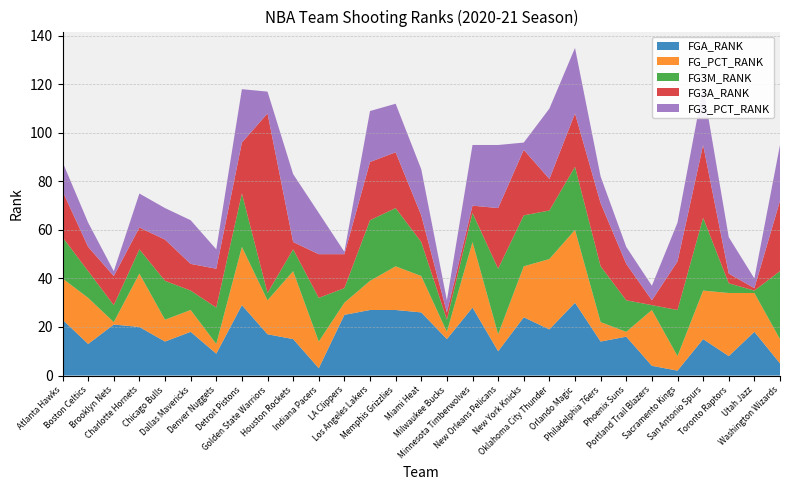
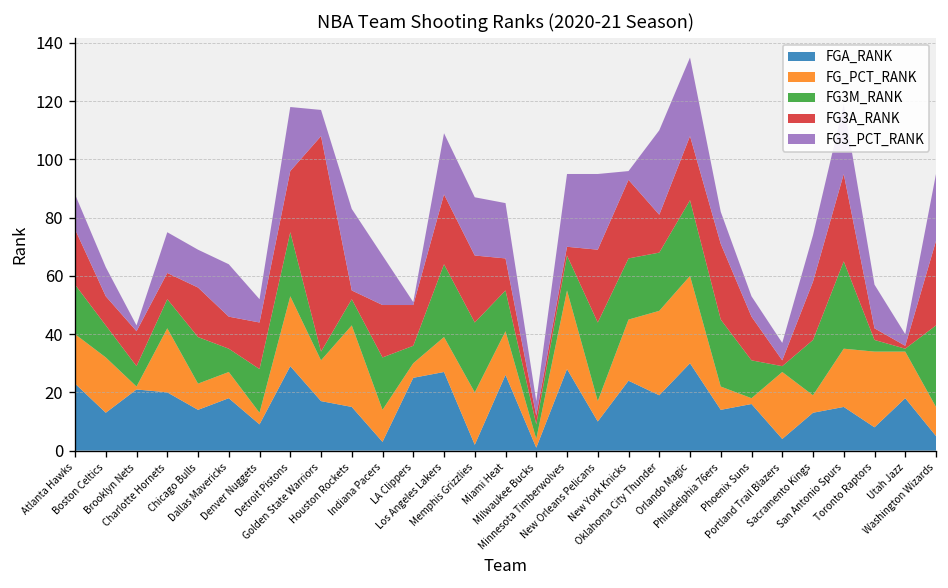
FGA_RANK, Memphis Grizzlies: 27 -> 2
FGA_RANK, Milwaukee Bucks: 15 -> 1
FGA_RANK, Sacramento Kings: 2 -> 13
